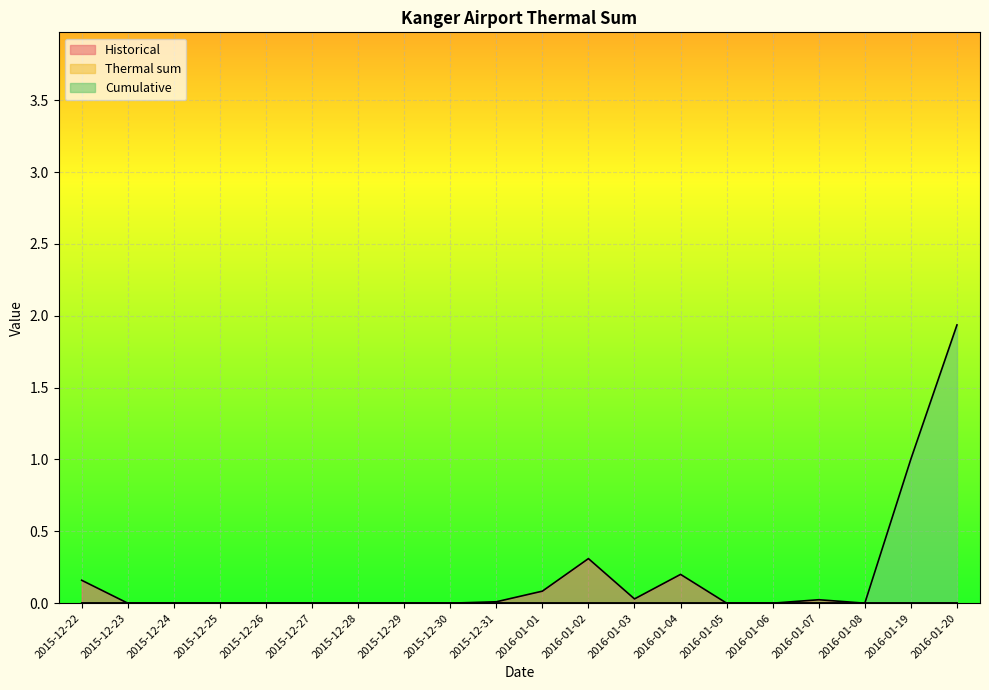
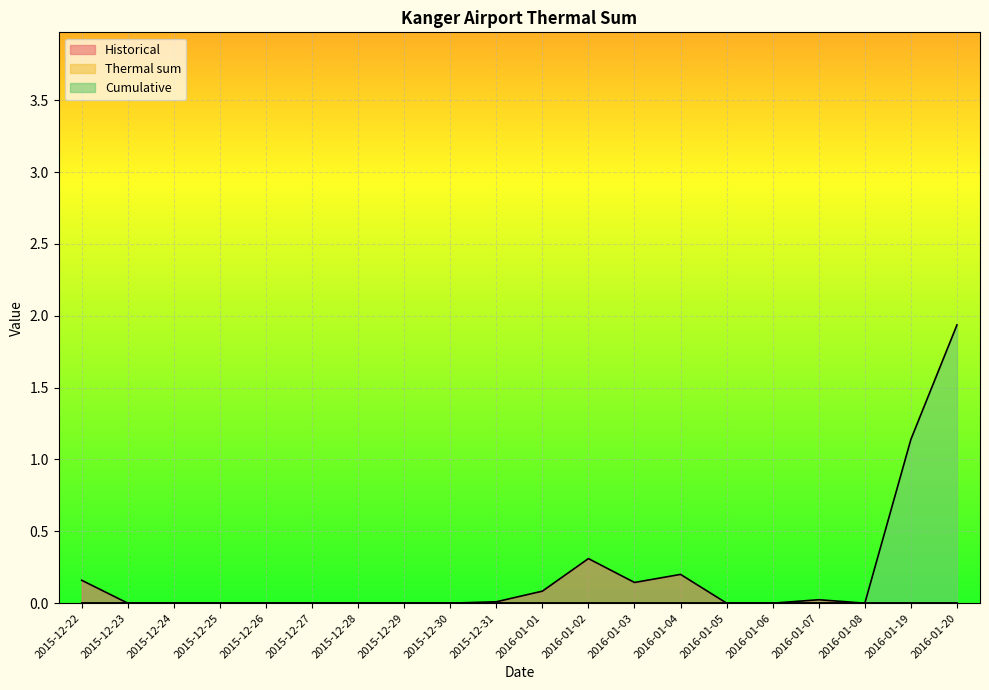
Historical, 2016-01-03: 0.03 -> 0.14
Cumulative, 2016-01-19: 1.00 -> 1.14
